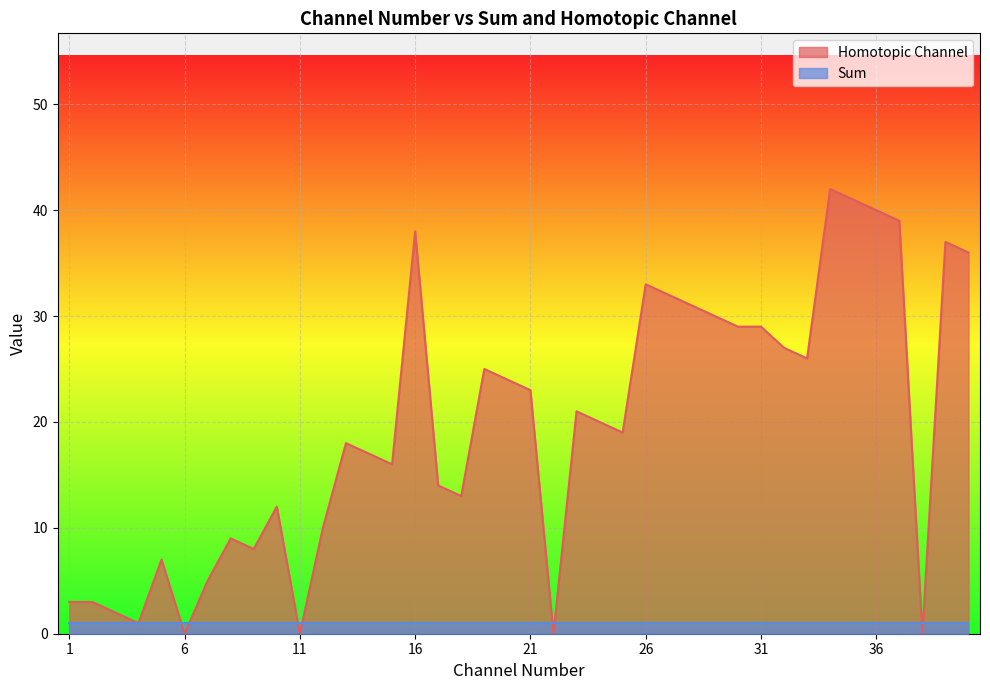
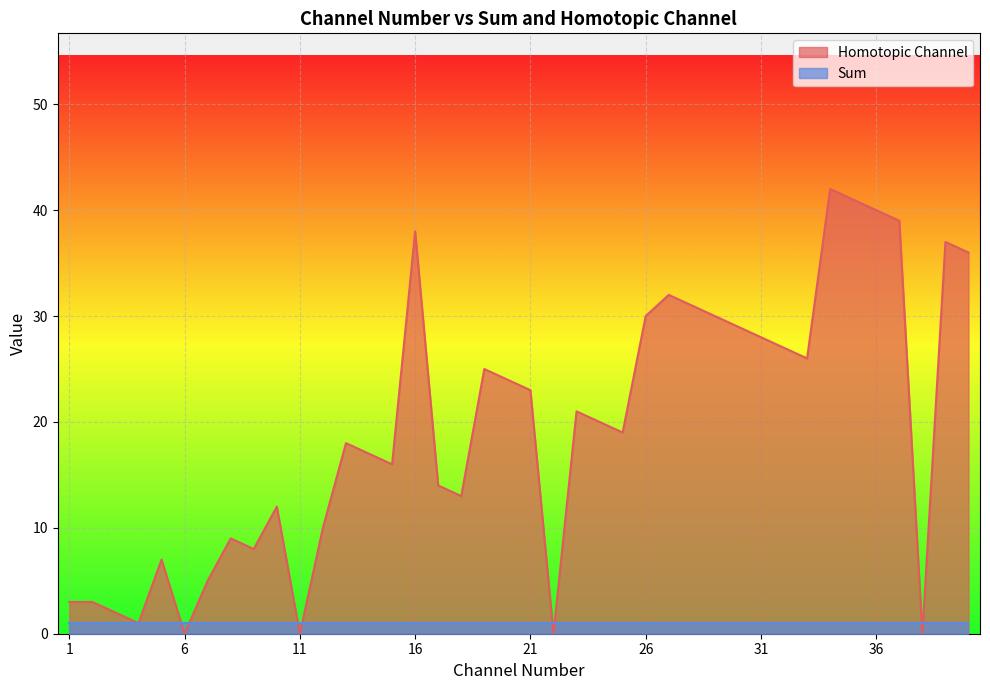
Homotopic Channel, 26: 33 -> 30
Homotopic Channel, 31: 29 -> 28
